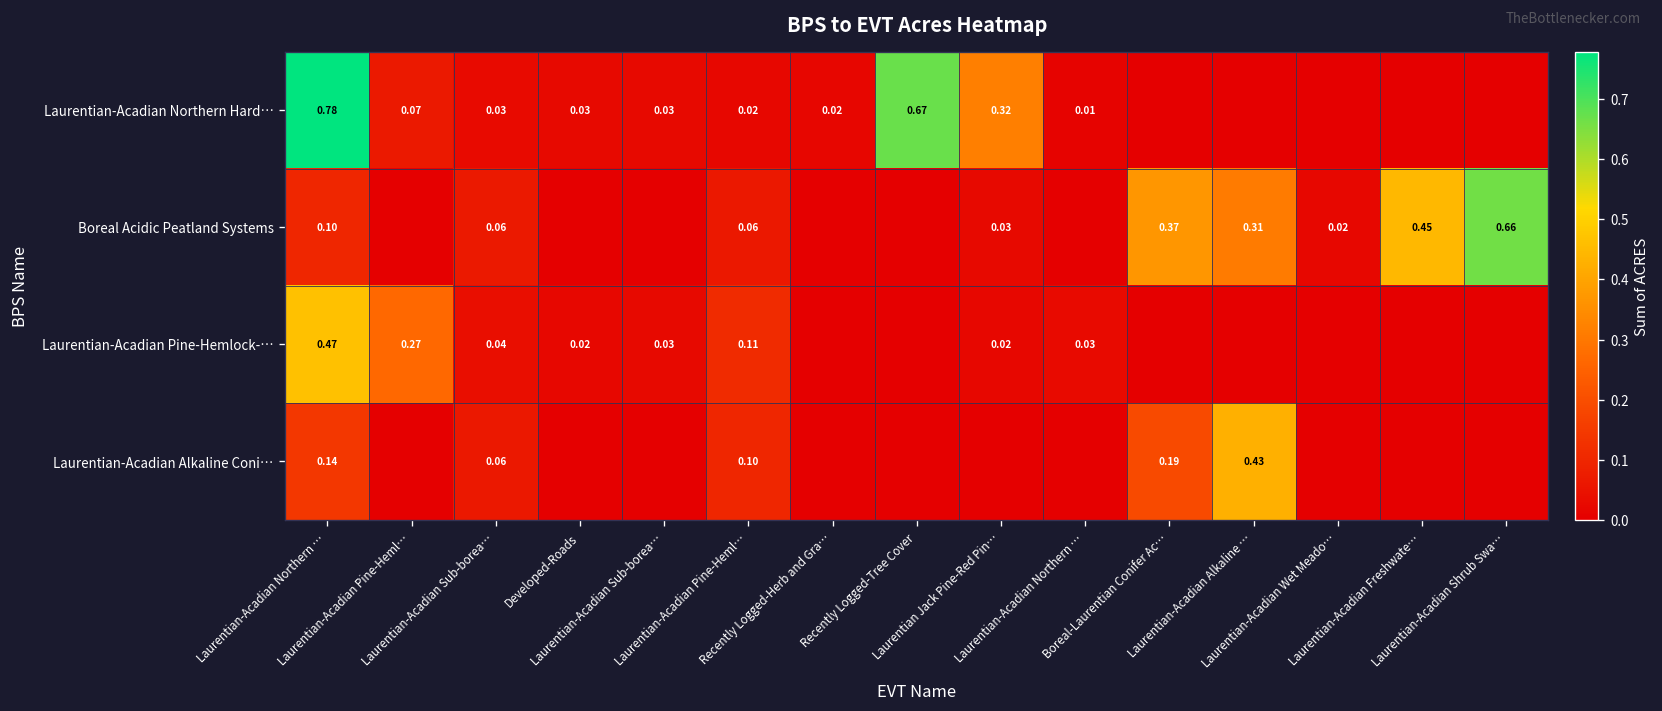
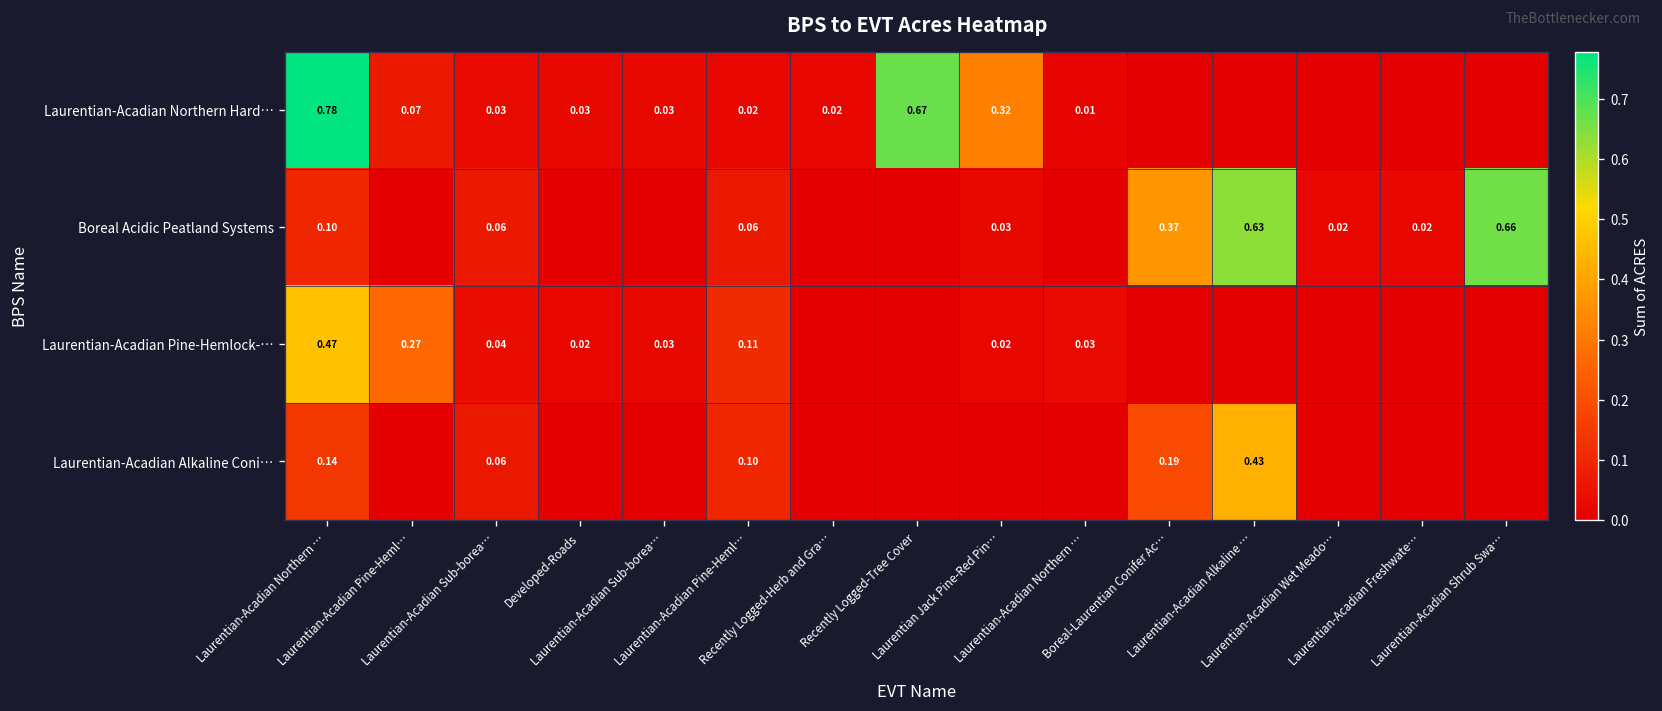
Boreal Acidic Peatland Systems, Laurentian-Acadian Alkaline …: 0.31 -> 0.63
Boreal Acidic Peatland Systems, Laurentian-Acadian Freshwate…: 0.45 -> 0.02
